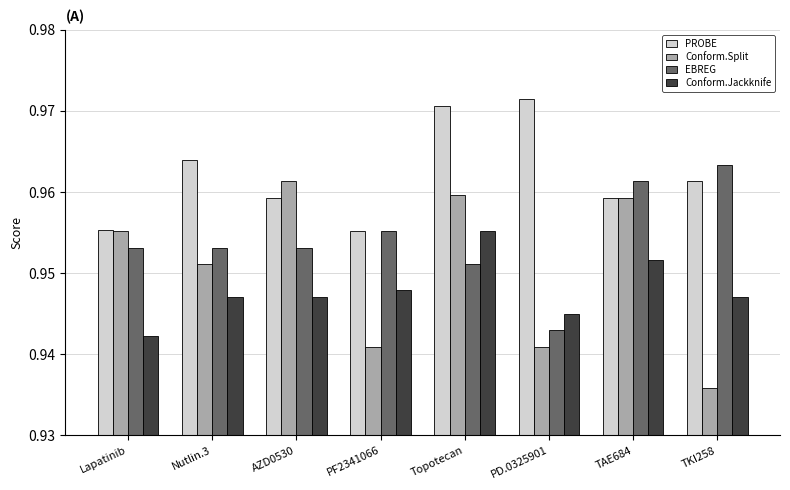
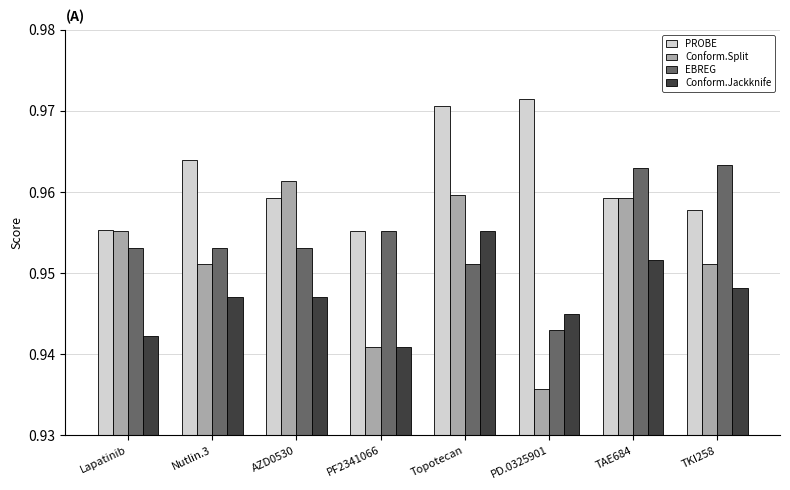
Conform.Jackknife, PF2341066: 0.948 -> 0.941
Conform.Split, PD.0325901: 0.941 -> 0.936
EBREG, TAE684: 0.961 -> 0.963
PROBE, TKI258: 0.961 -> 0.958
Conform.Split, TKI258: 0.936 -> 0.951
Conform.Jackknife, TKI258: 0.947 -> 0.948
